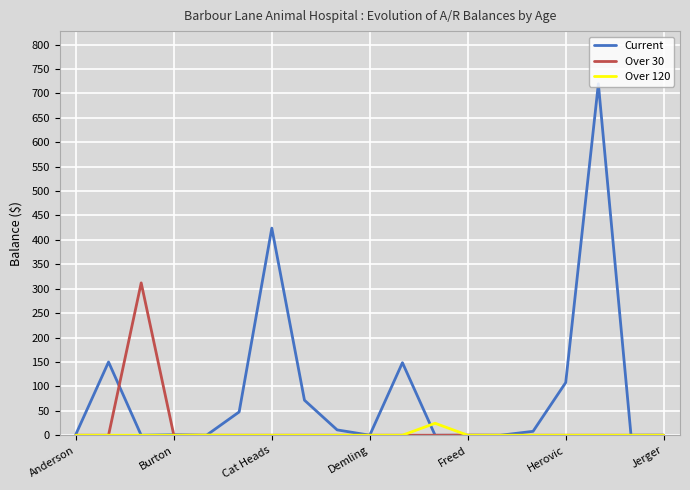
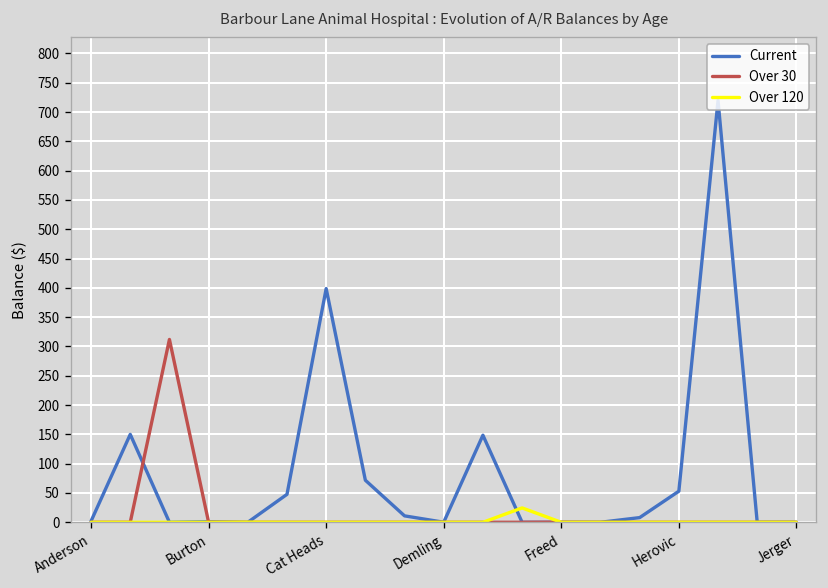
Current, Cat Heads: 420 -> 400
Current, Herovic: 110 -> 50
